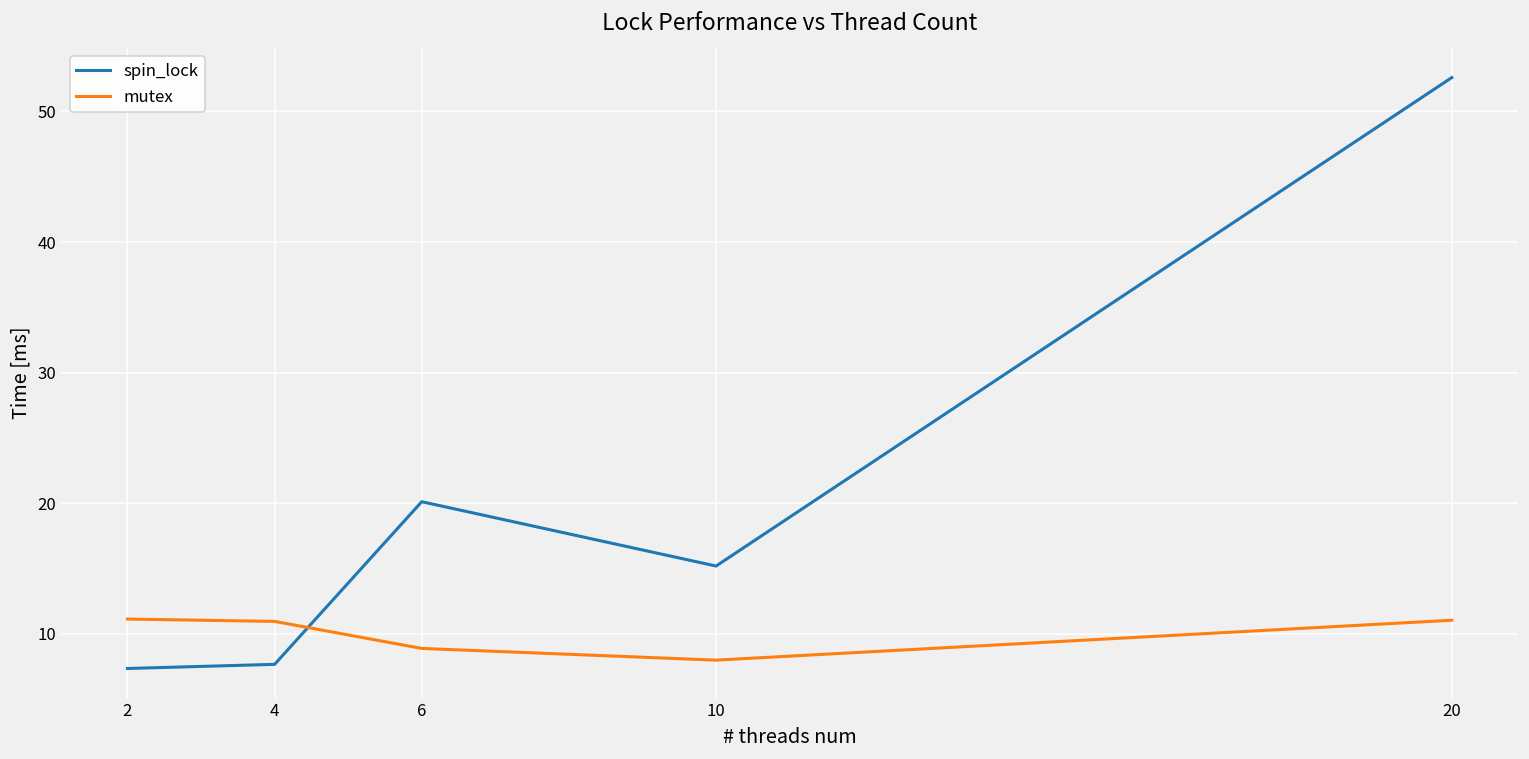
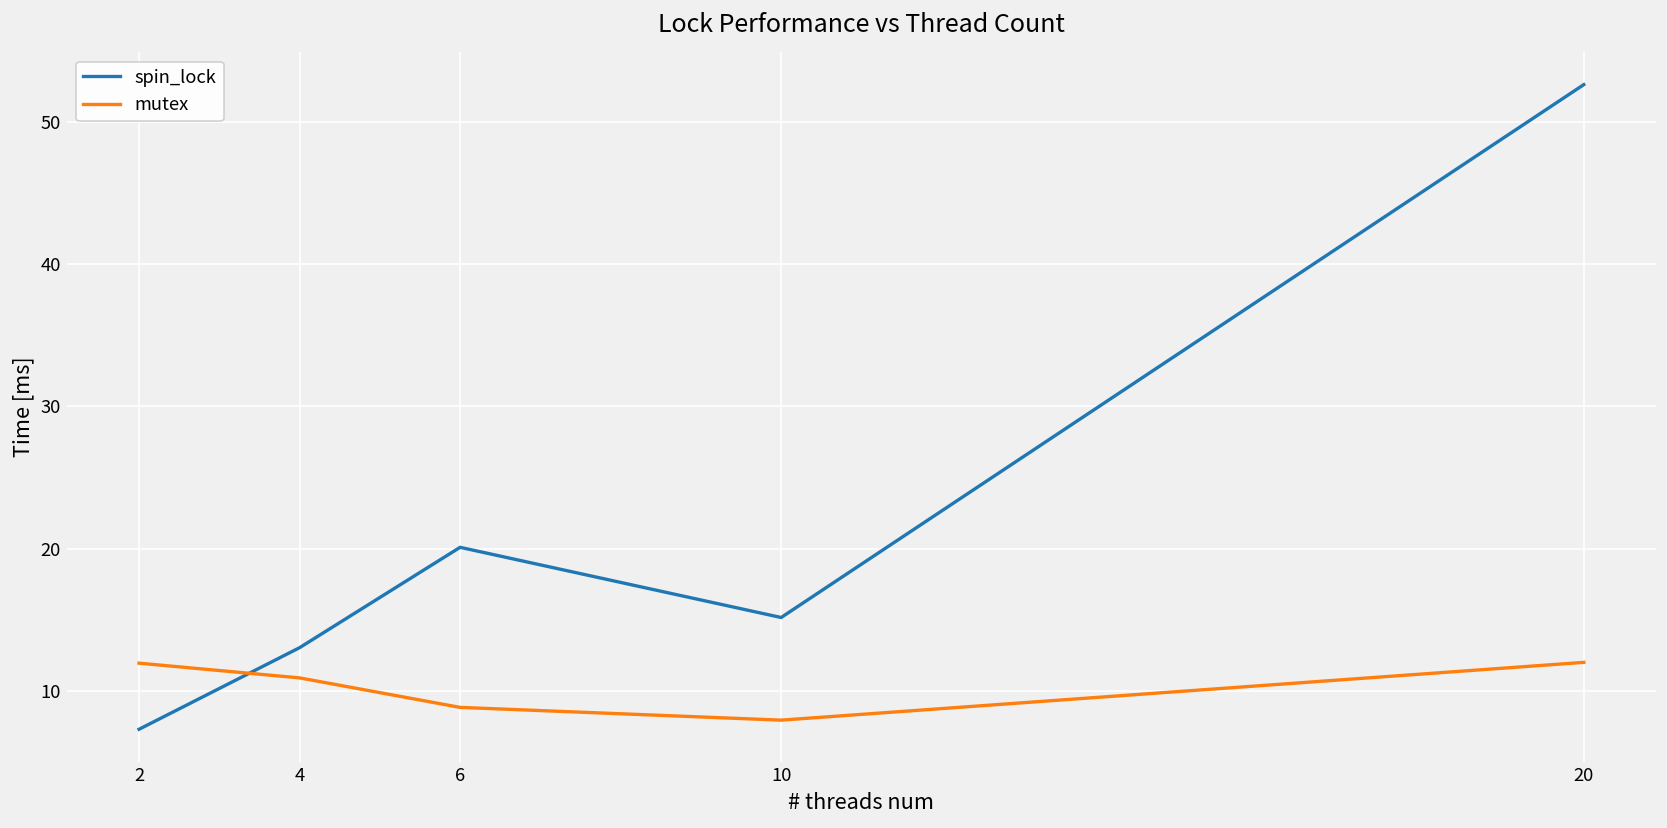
mutex, 2: 11.1 -> 12.0
spin_lock, 4: 7.7 -> 13.1
mutex, 20: 11.0 -> 12.0
